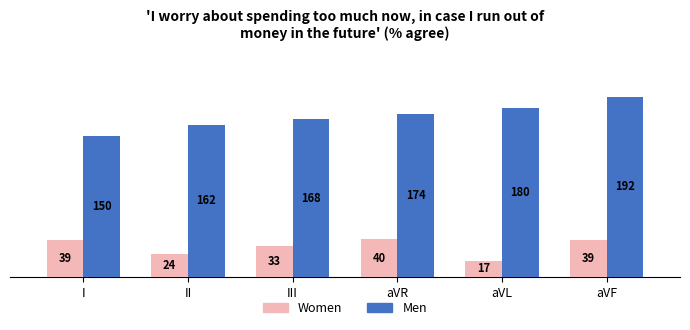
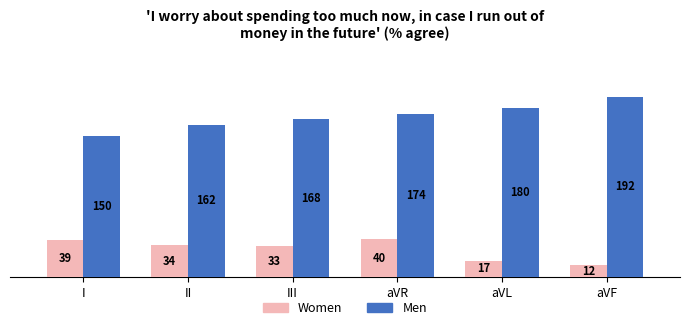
Women, II: 24 -> 34
Women, aVF: 39 -> 12
